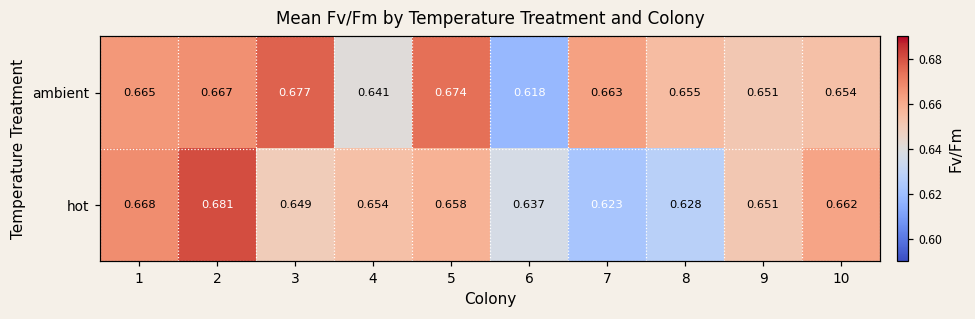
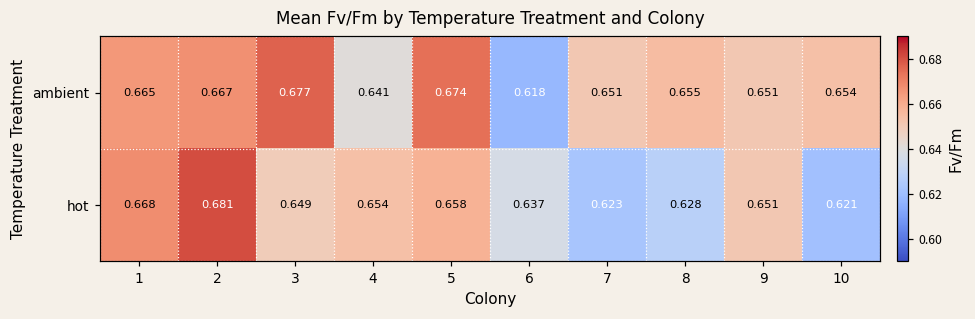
ambient, 7: 0.663 -> 0.651
hot, 10: 0.662 -> 0.621
